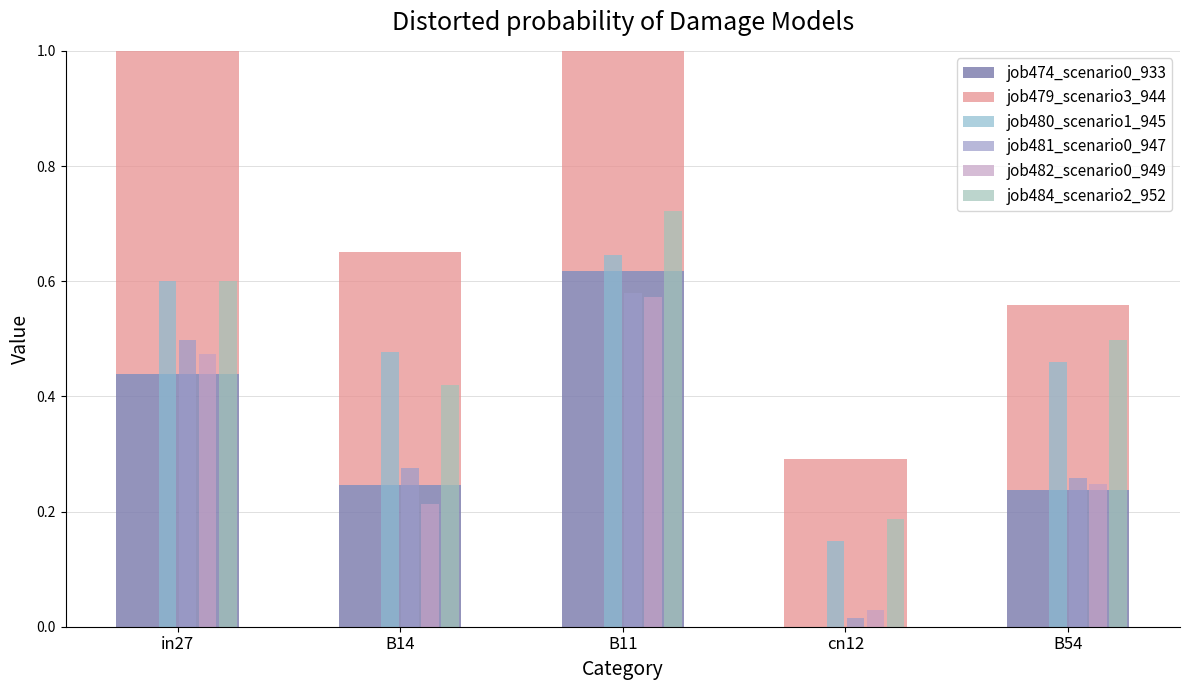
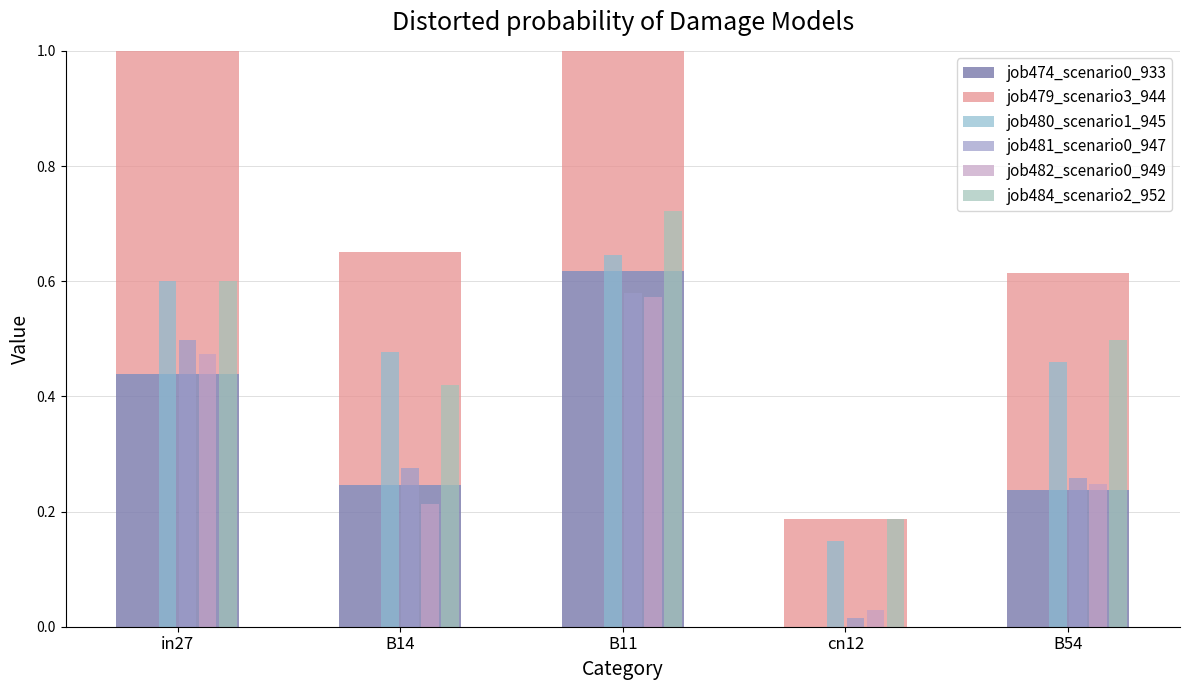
job479_scenario3_944, cn12: 0.29 -> 0.19
job479_scenario3_944, B54: 0.32 -> 0.38
